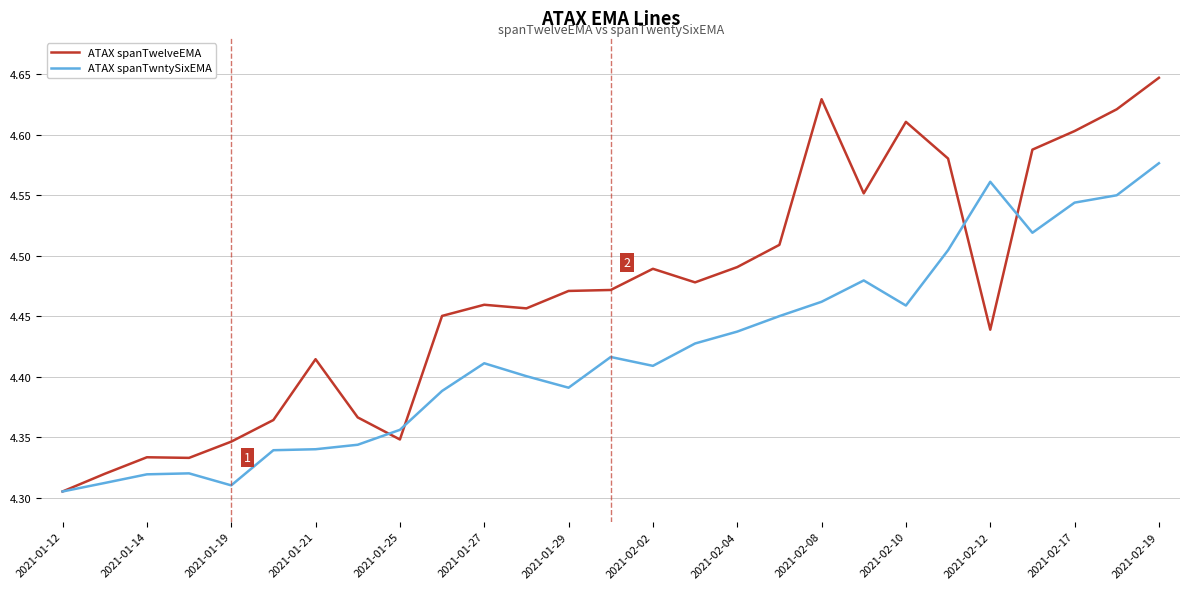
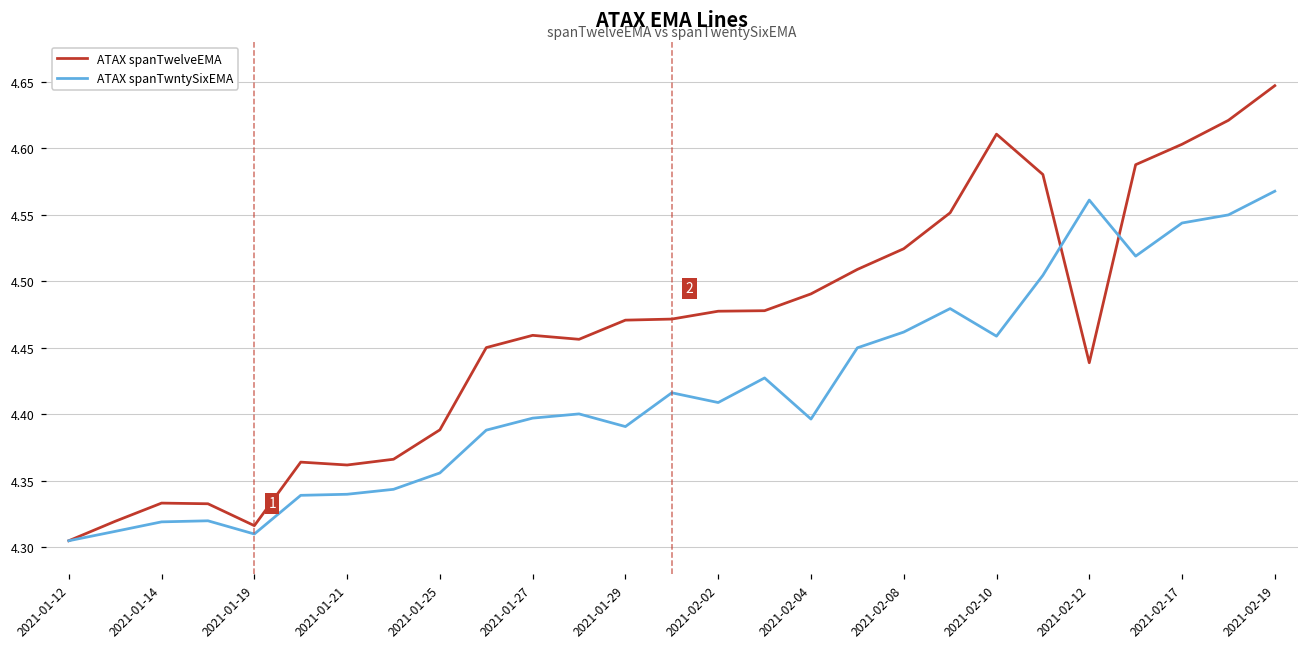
ATAX spanTwelveEMA, 2021-01-19: 4.346 -> 4.316
ATAX spanTwelveEMA, 2021-01-21: 4.414 -> 4.362
ATAX spanTwelveEMA, 2021-01-25: 4.348 -> 4.388
ATAX spanTwntySixEMA, 2021-01-27: 4.411 -> 4.397
ATAX spanTwelveEMA, 2021-02-02: 4.489 -> 4.478
ATAX spanTwntySixEMA, 2021-02-04: 4.437 -> 4.396
ATAX spanTwelveEMA, 2021-02-08: 4.629 -> 4.524
ATAX spanTwntySixEMA, 2021-02-19: 4.576 -> 4.568
